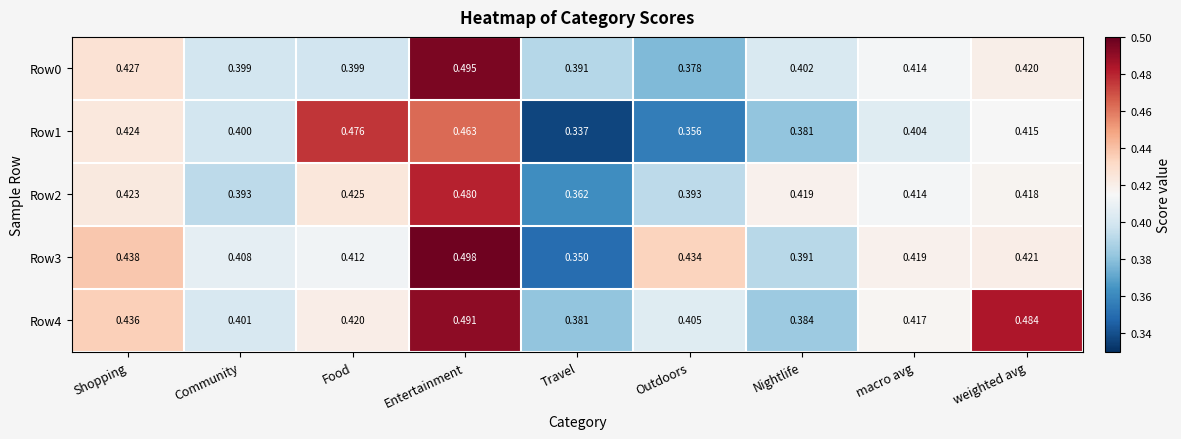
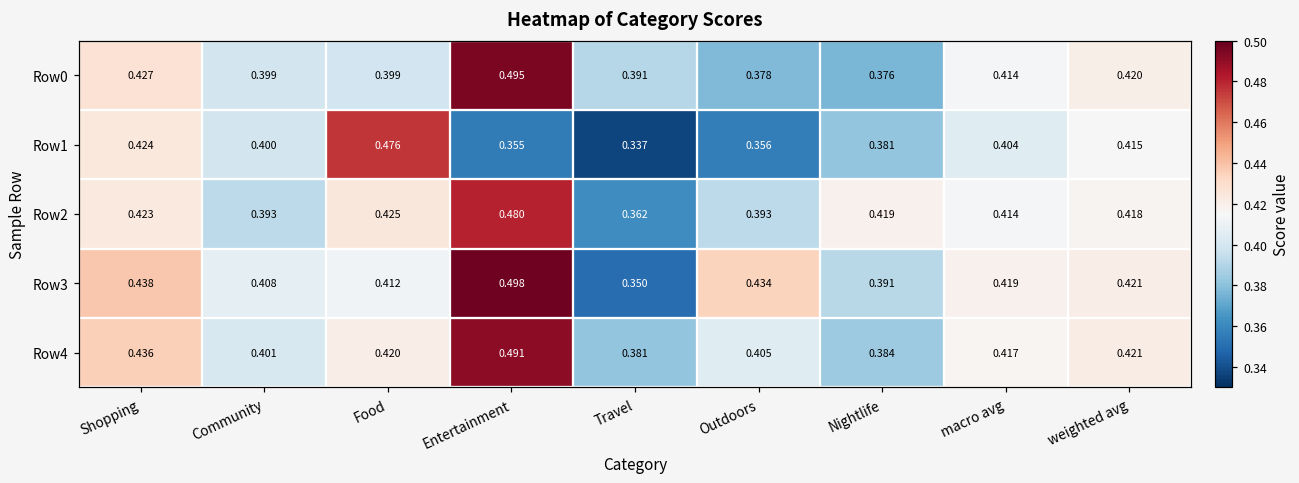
Row0, Nightlife: 0.402 -> 0.376
Row1, Entertainment: 0.463 -> 0.355
Row4, weighted avg: 0.484 -> 0.421
